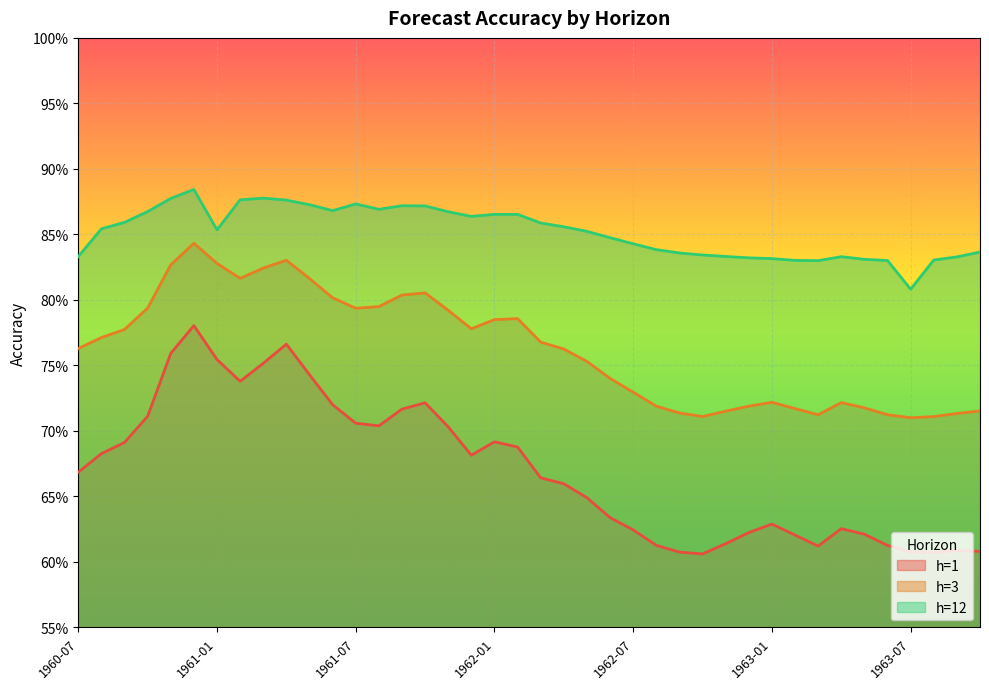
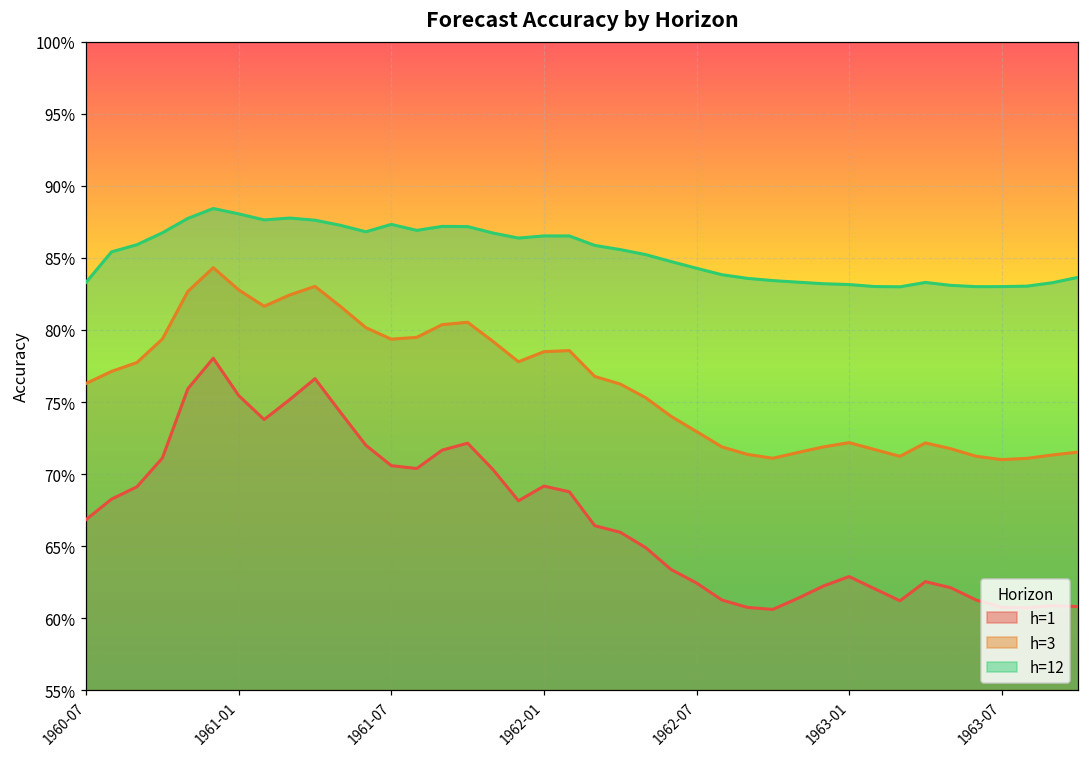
h=12, 1961-01: 85.3% -> 88.1%
h=12, 1963-07: 80.8% -> 83.0%
